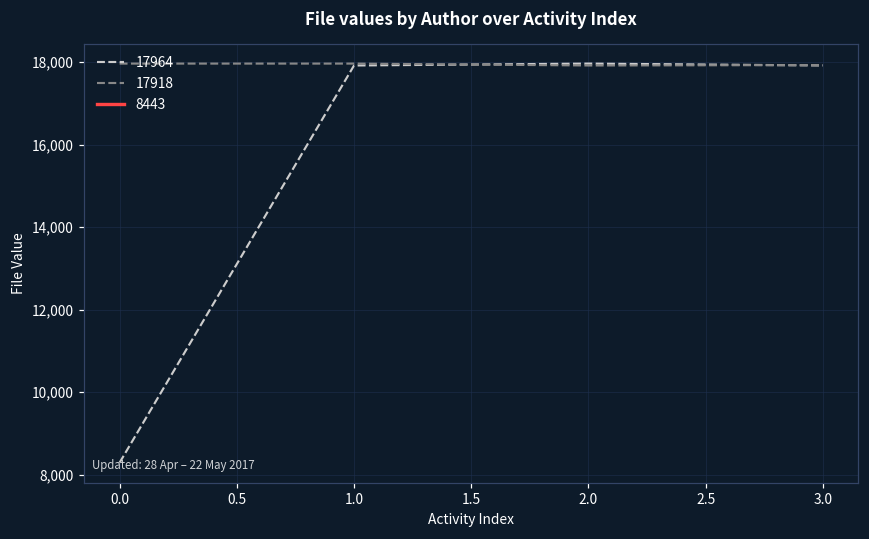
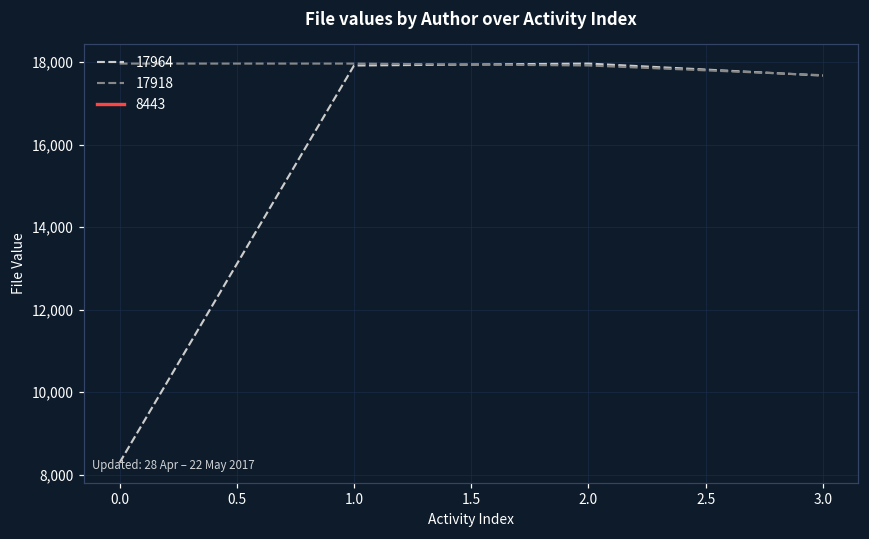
17964, 3.0: 17,900 -> 17,700
17918, 3.0: 17,900 -> 17,700
